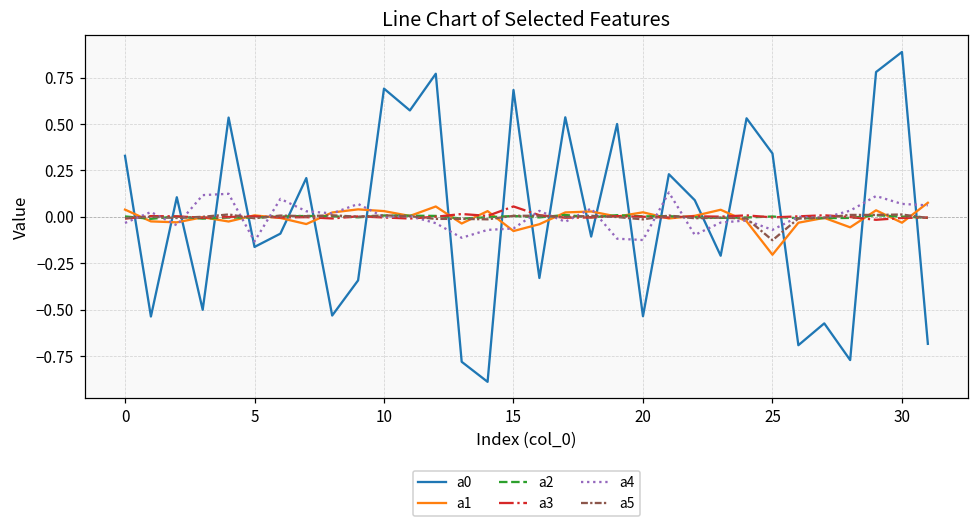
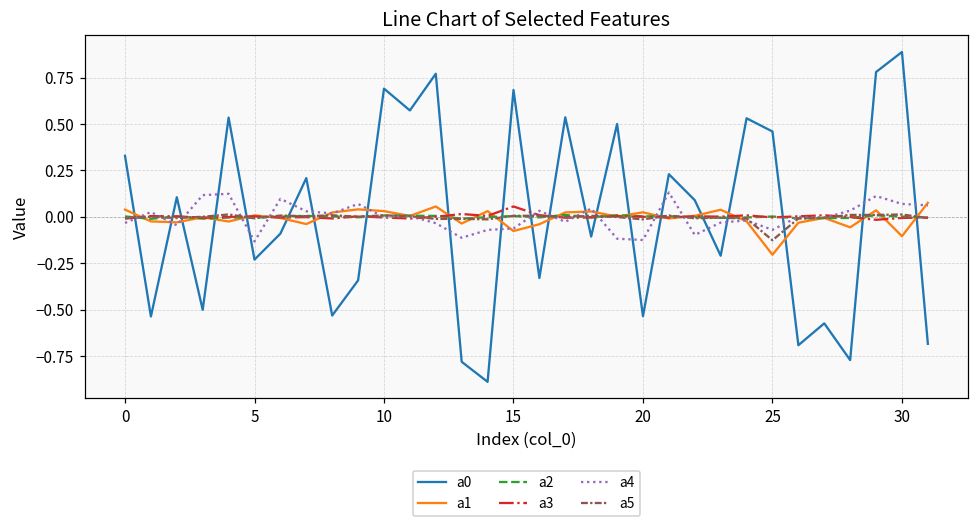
a0, 5: -0.16 -> -0.23
a0, 25: 0.34 -> 0.46
a1, 30: -0.03 -> -0.10
